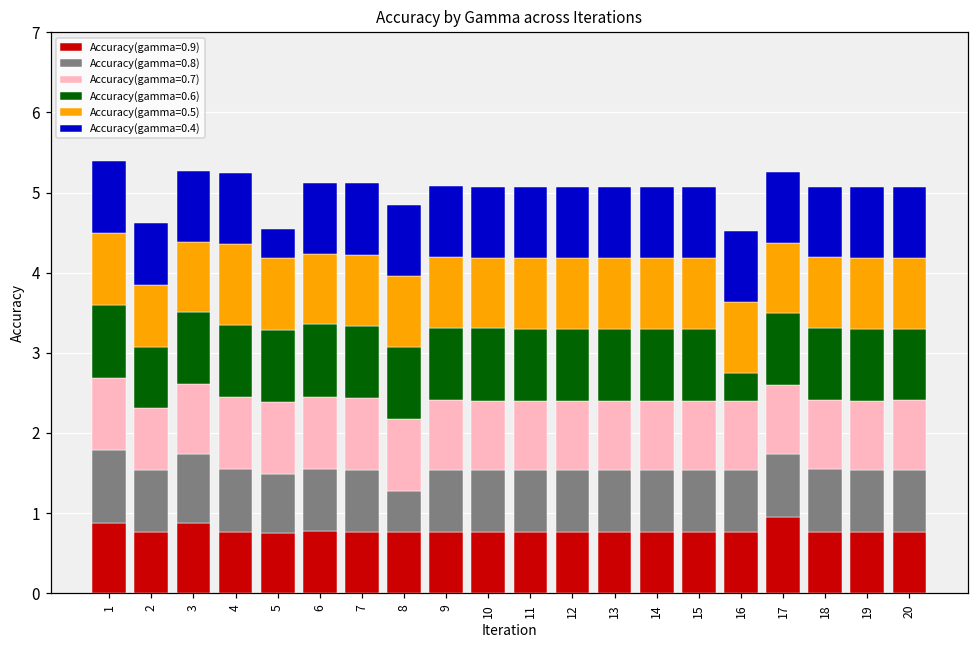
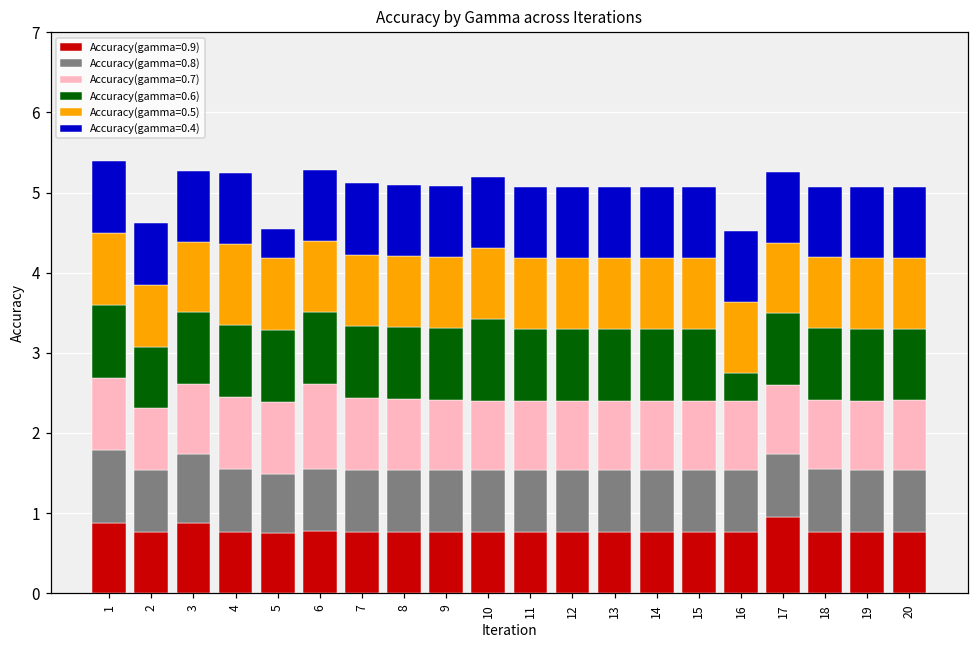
Accuracy(gamma=0.7), 6: 0.9 -> 1.1
Accuracy(gamma=0.8), 8: 0.5 -> 0.8
Accuracy(gamma=0.6), 10: 0.9 -> 1.0
